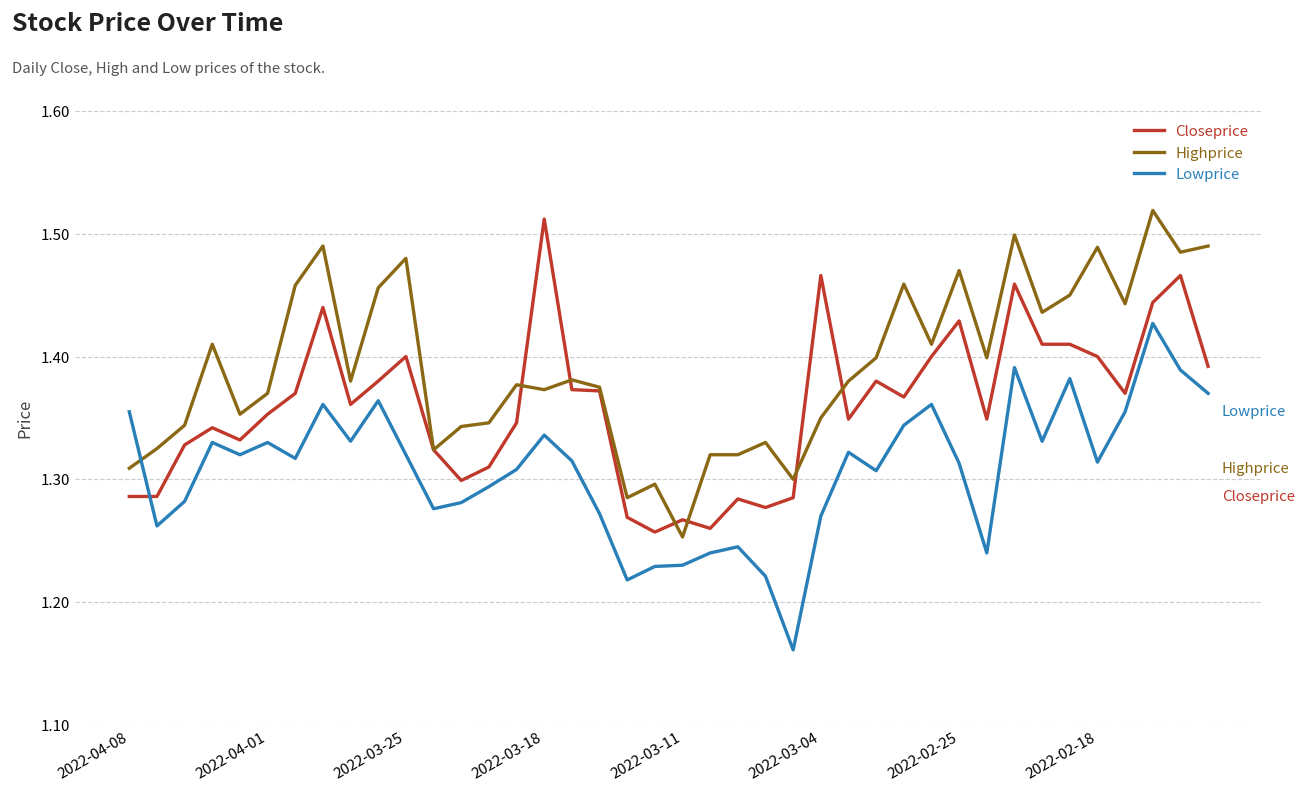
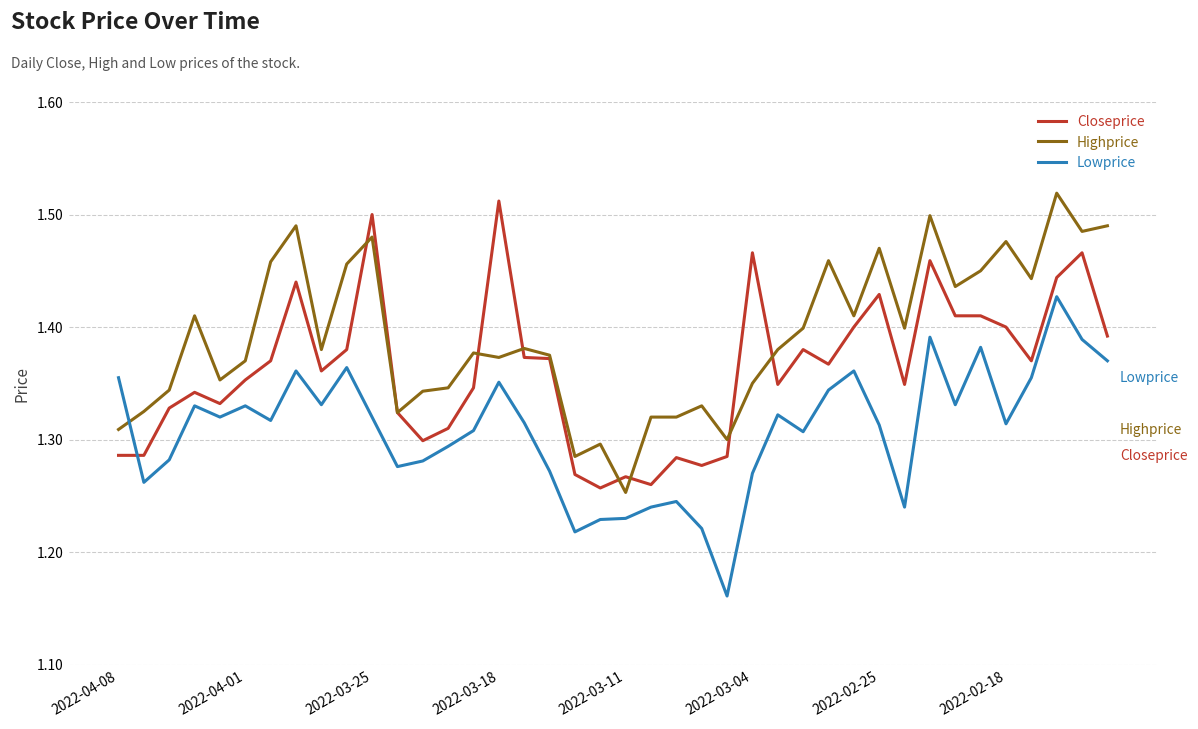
Closeprice, 2022-03-25: 1.4 -> 1.5
Lowprice, 2022-03-18: 1.336 -> 1.351
Highprice, 2022-02-18: 1.489 -> 1.476
